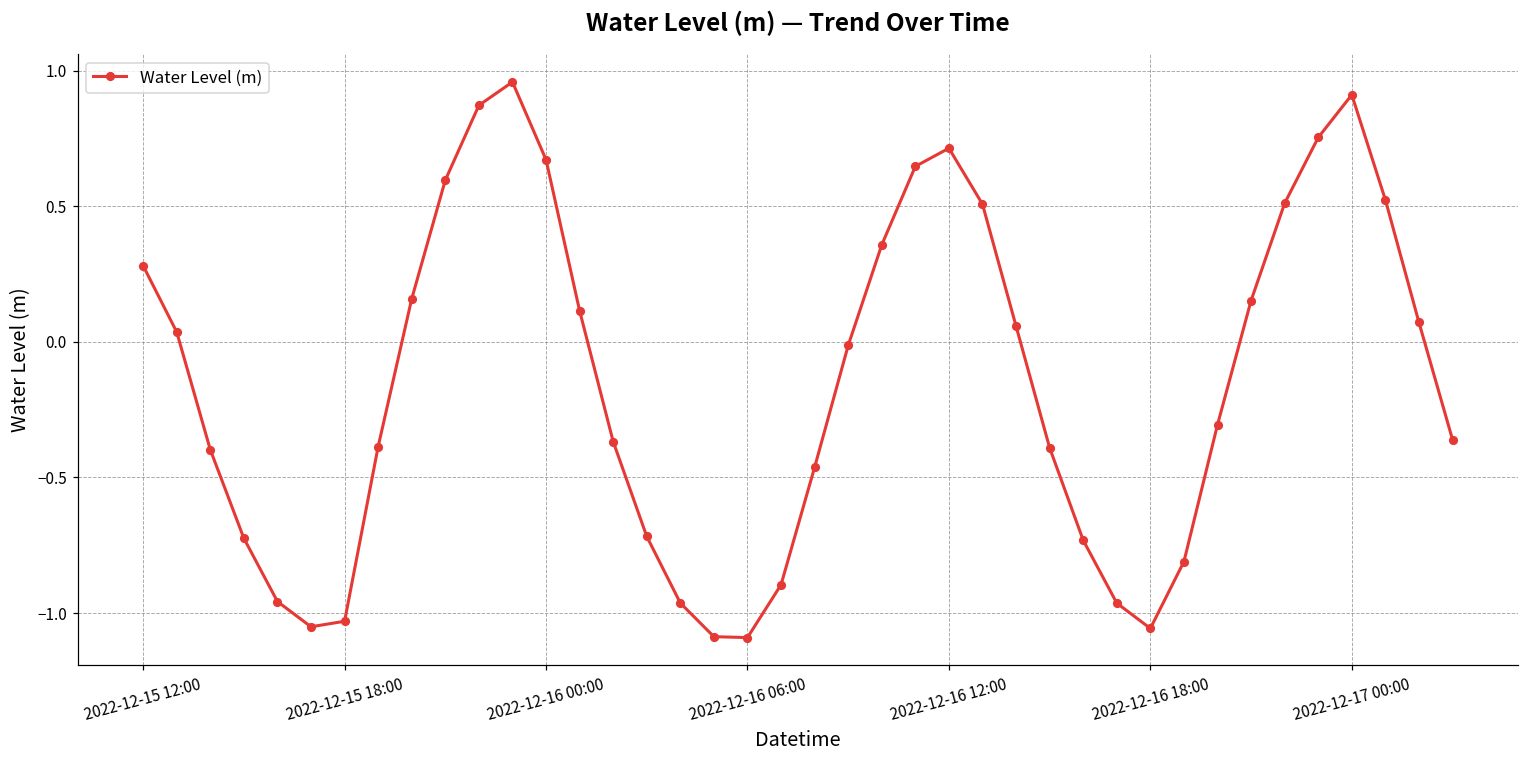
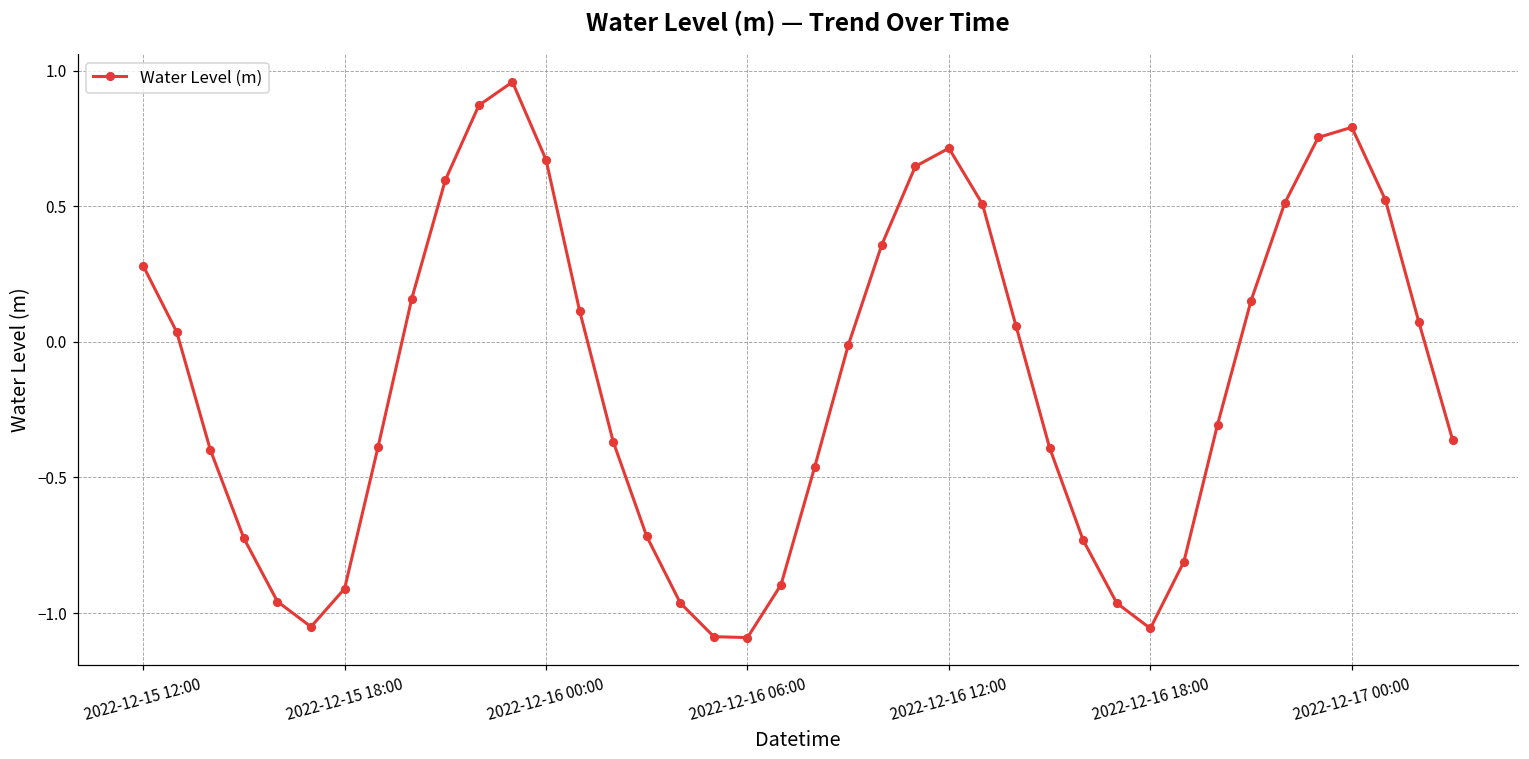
2022-12-15 18:00: -1.03 -> -0.91
2022-12-17 00:00: 0.91 -> 0.79
